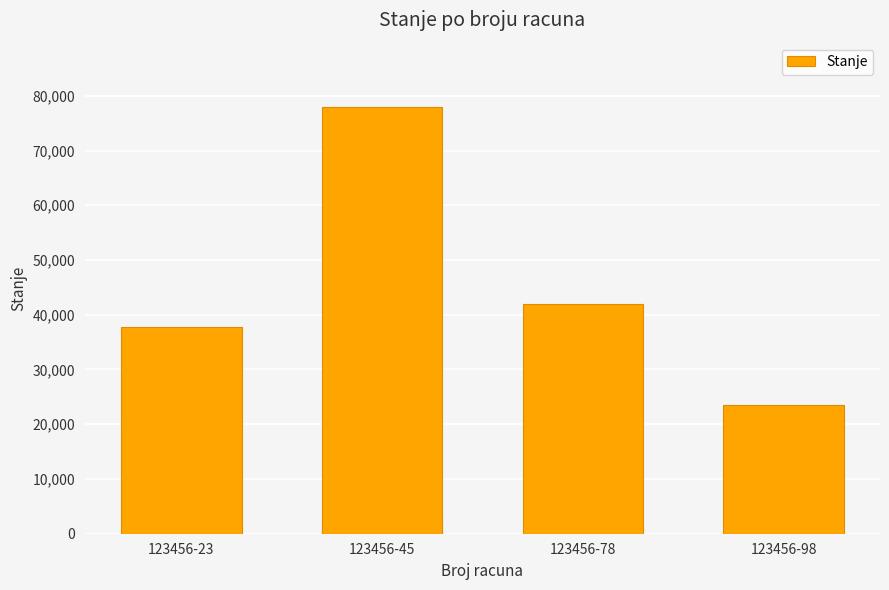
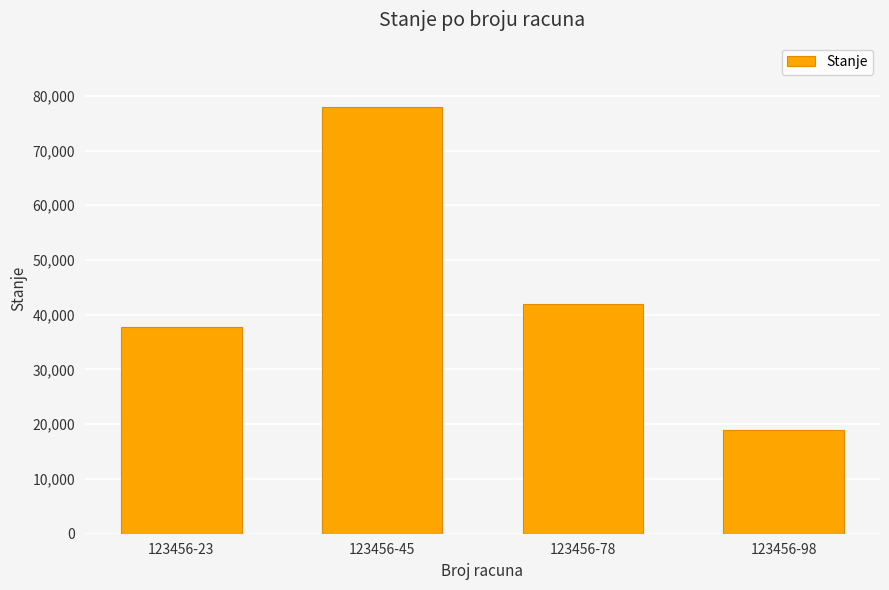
123456-98: 24,000 -> 19,000
